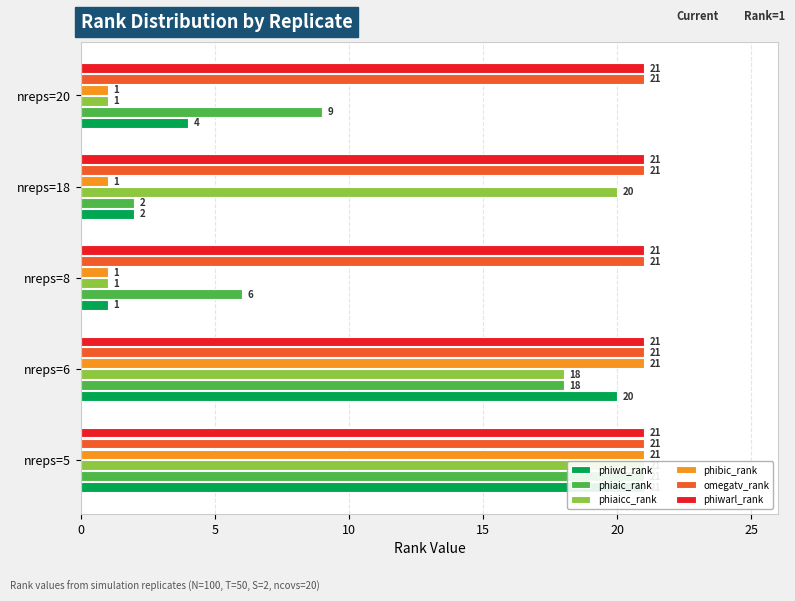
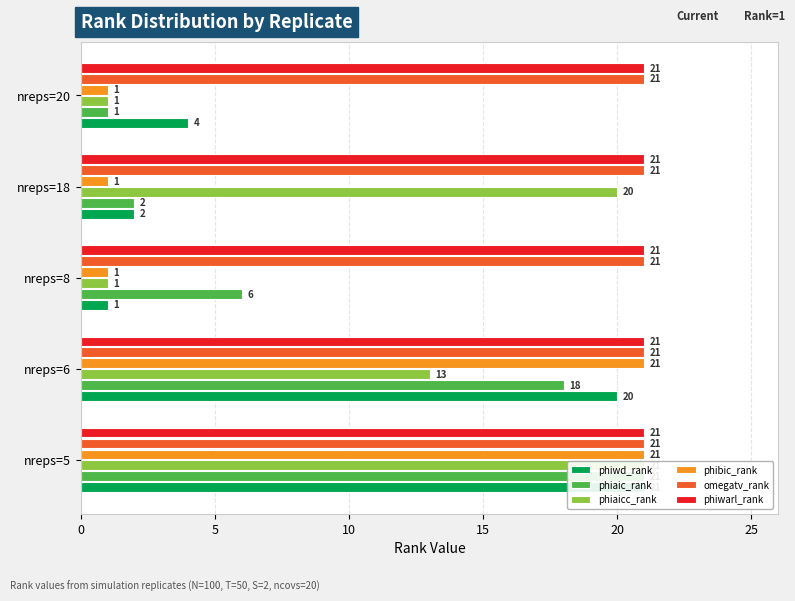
phiaic_rank, nreps=20: 9 -> 1
phiaicc_rank, nreps=6: 18 -> 13
